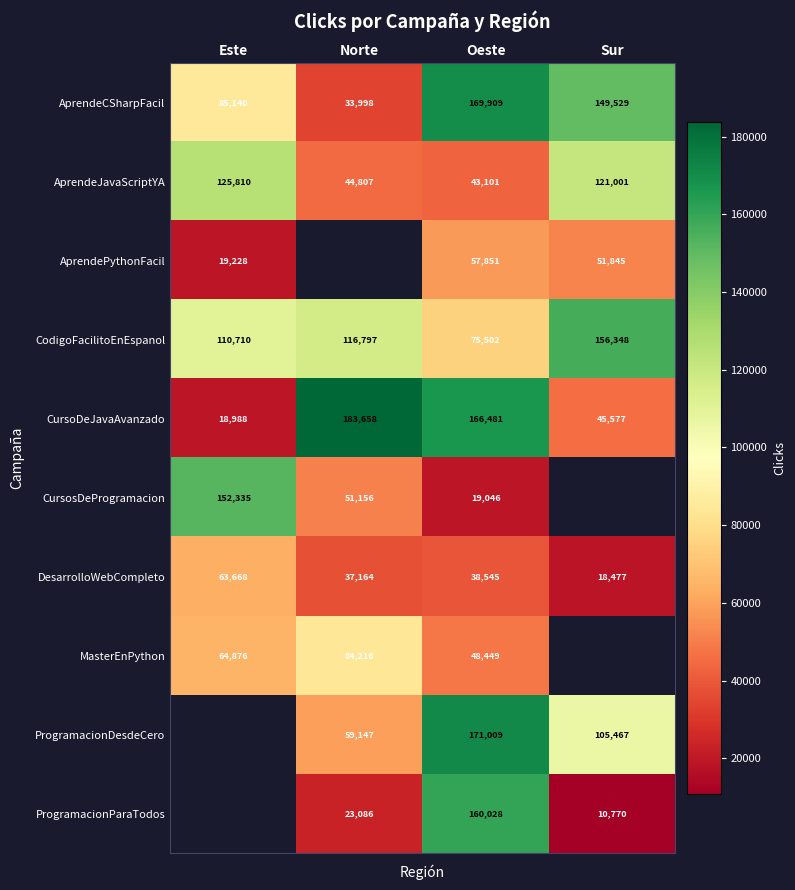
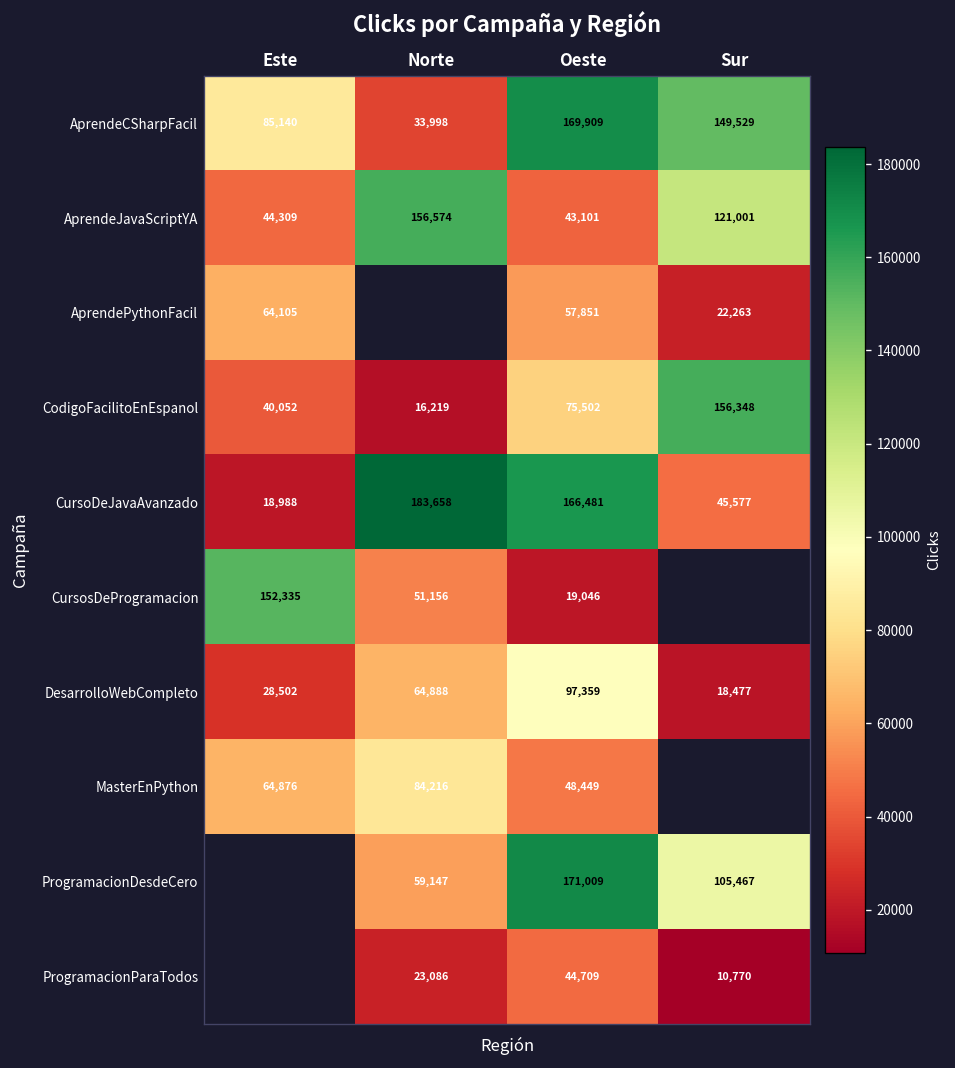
AprendeJavaScriptYA, Este: 125,810 -> 44,309
AprendeJavaScriptYA, Norte: 44,807 -> 156,574
AprendePythonFacil, Este: 19,228 -> 64,105
AprendePythonFacil, Sur: 51,845 -> 22,263
CodigoFacilitoEnEspanol, Este: 110,710 -> 40,052
CodigoFacilitoEnEspanol, Norte: 116,797 -> 16,219
DesarrolloWebCompleto, Este: 63,668 -> 28,502
DesarrolloWebCompleto, Norte: 37,164 -> 64,888
DesarrolloWebCompleto, Oeste: 38,545 -> 97,359
ProgramacionParaTodos, Oeste: 160,028 -> 44,709
